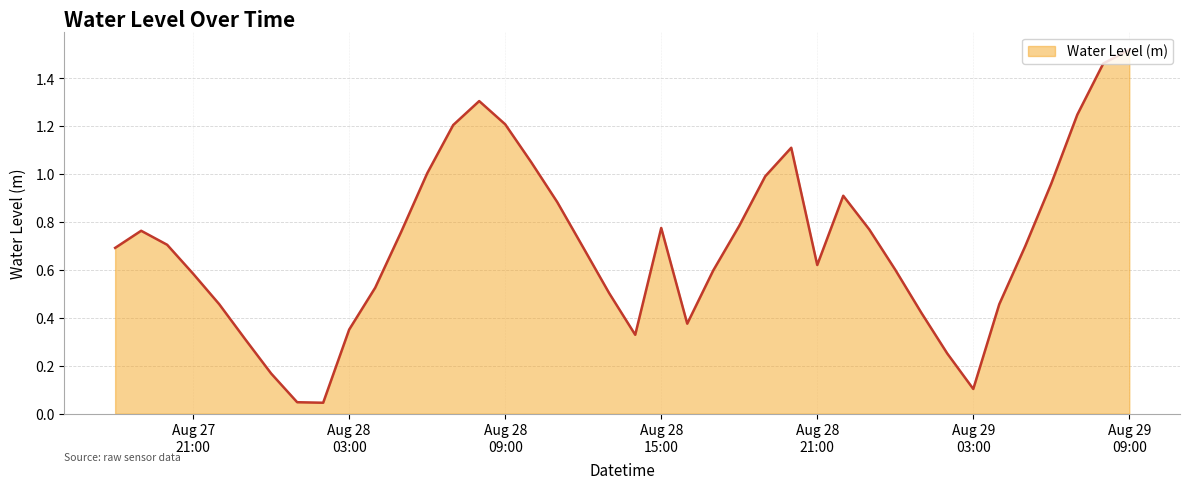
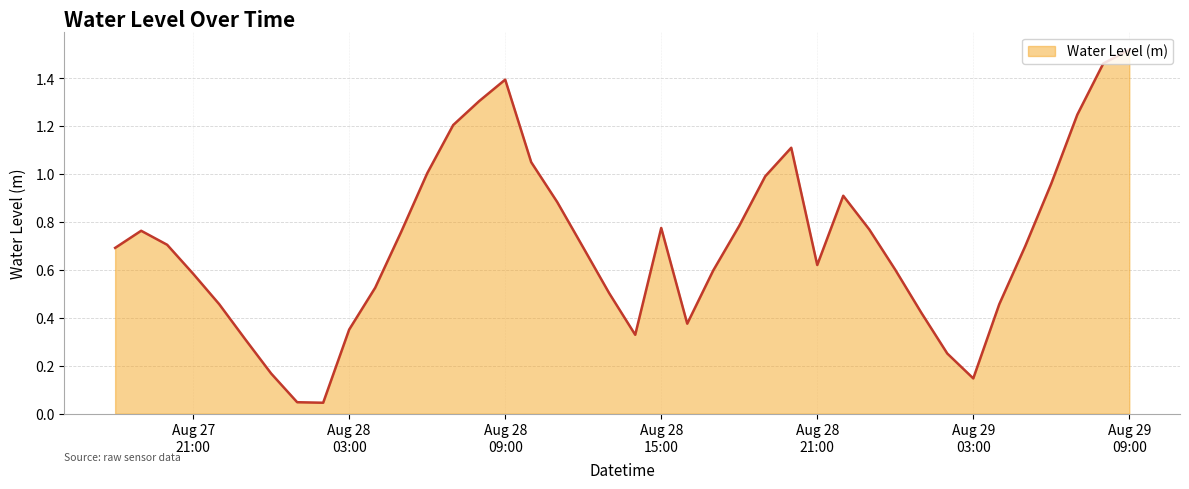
Aug 28 09:00: 1.21 -> 1.39
Aug 29 03:00: 0.10 -> 0.15
